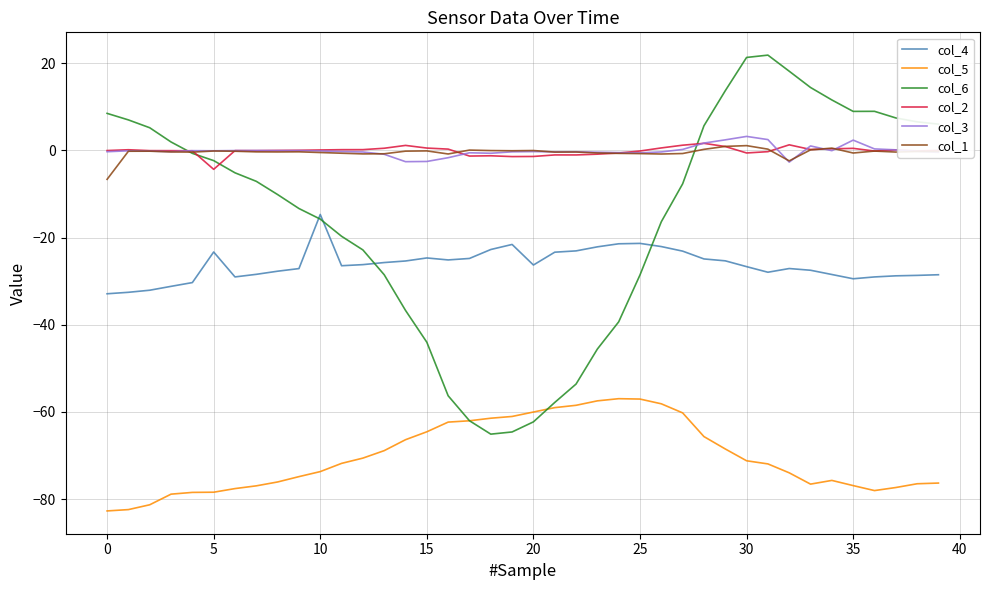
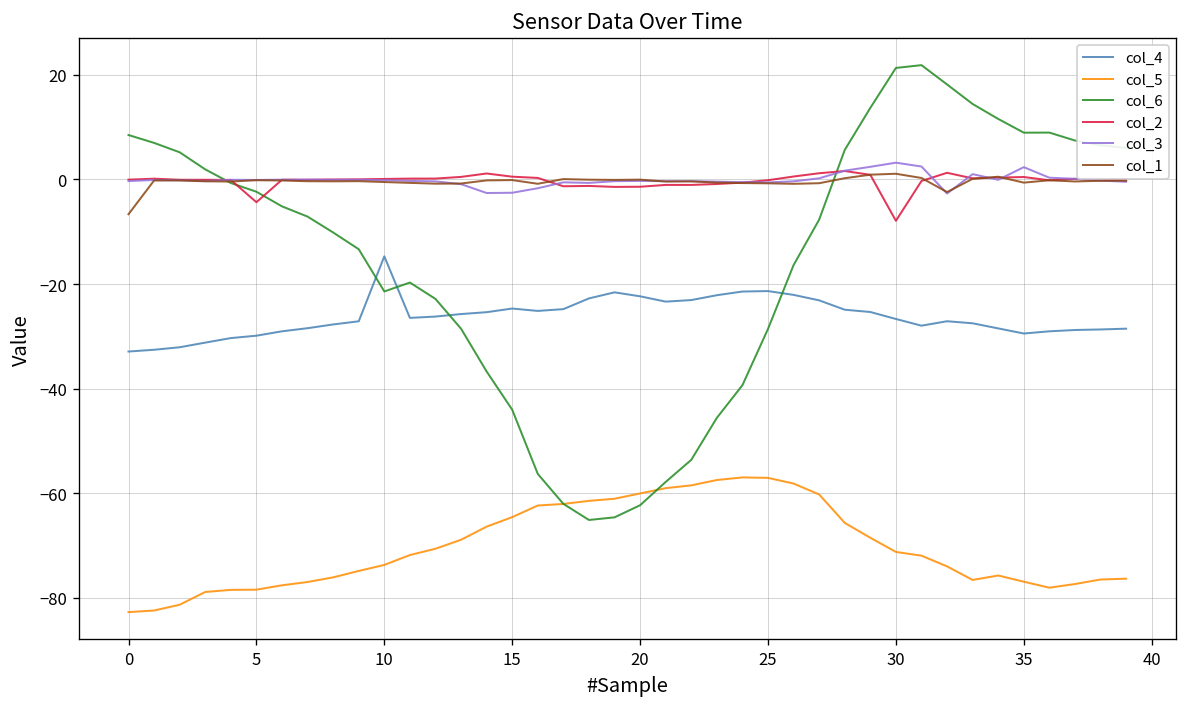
col_4, 5: -23 -> -30
col_6, 10: -16 -> -21
col_4, 20: -26 -> -22
col_2, 30: -1 -> -8
